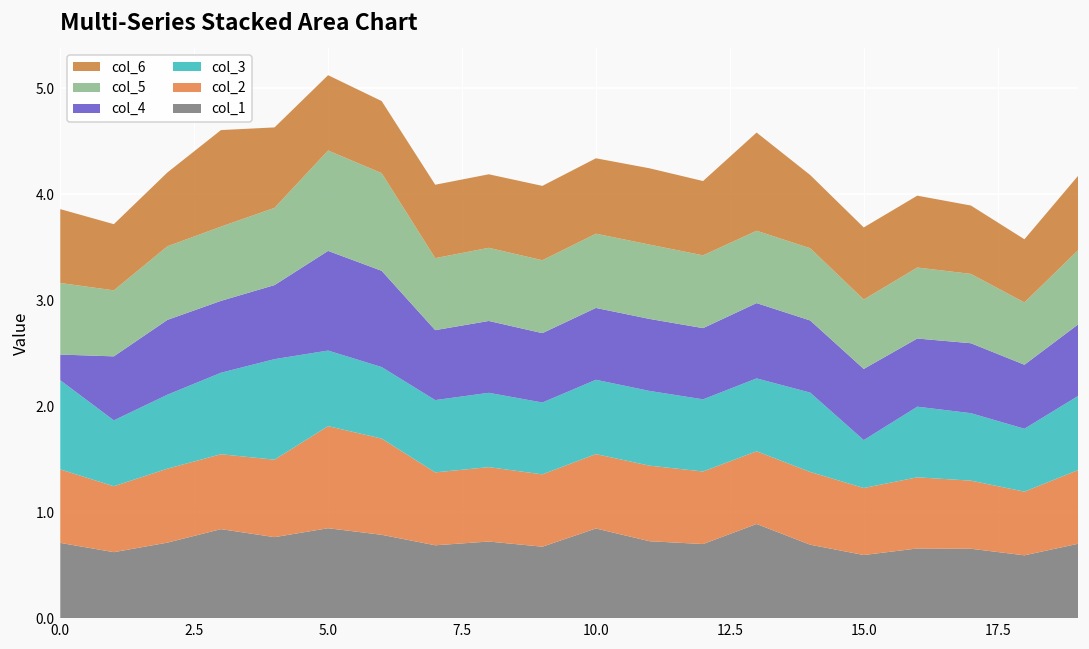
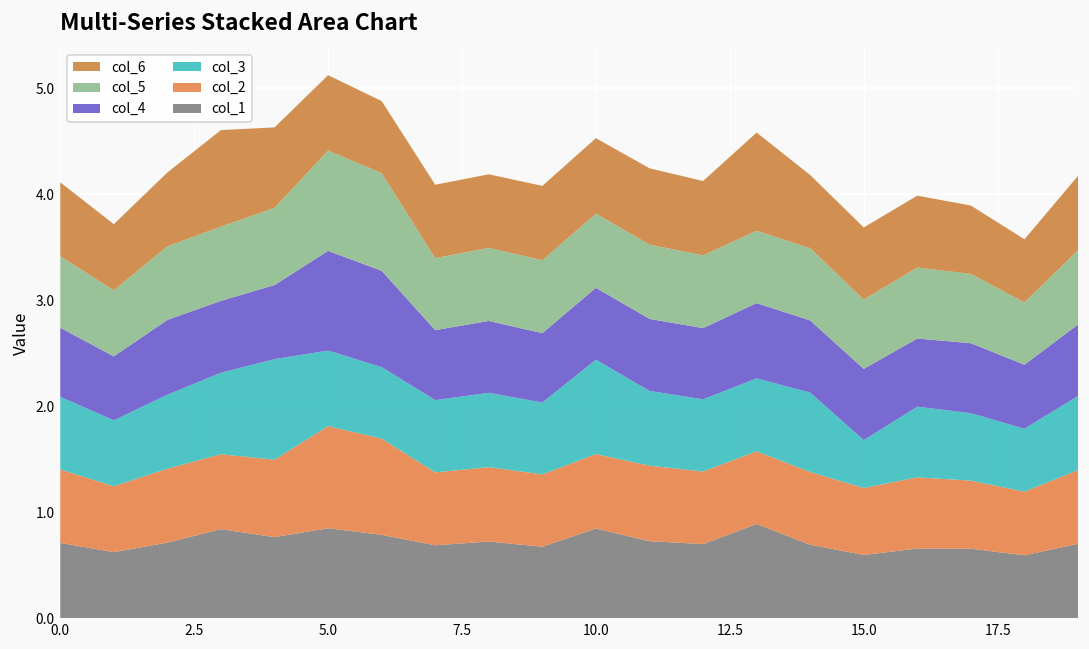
col_3, 0.0: 0.8 -> 0.7
col_4, 0.0: 0.2 -> 0.7
col_3, 10.0: 0.7 -> 0.9
